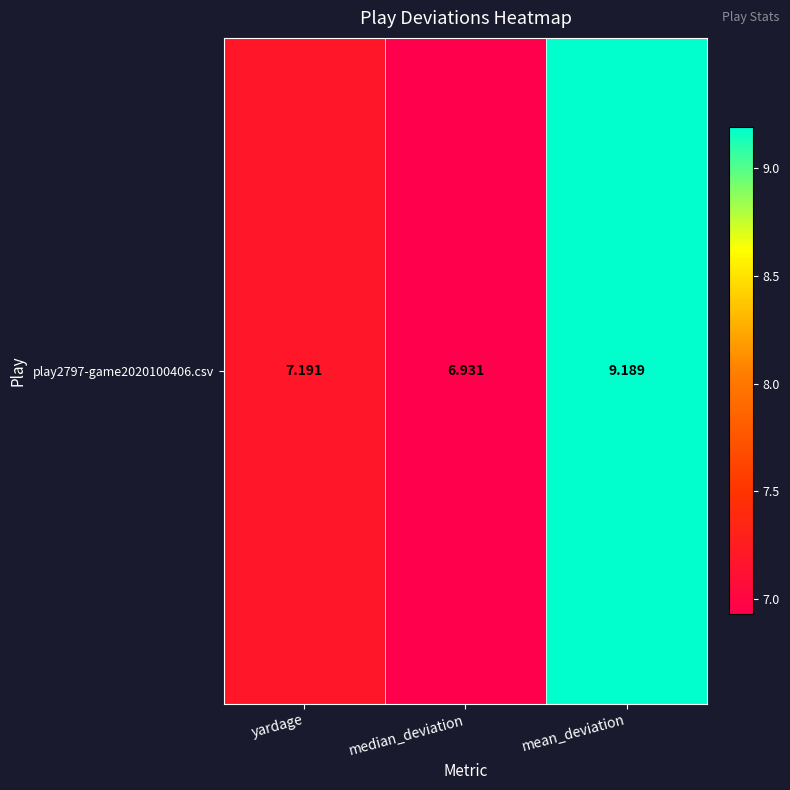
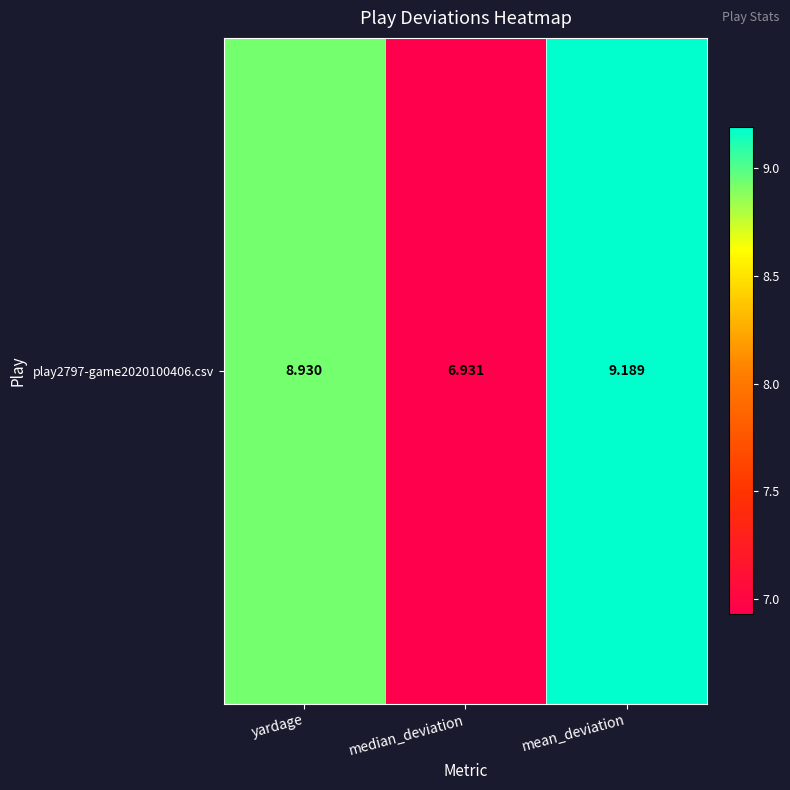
play2797-game2020100406.csv, yardage: 7.191 -> 8.930
